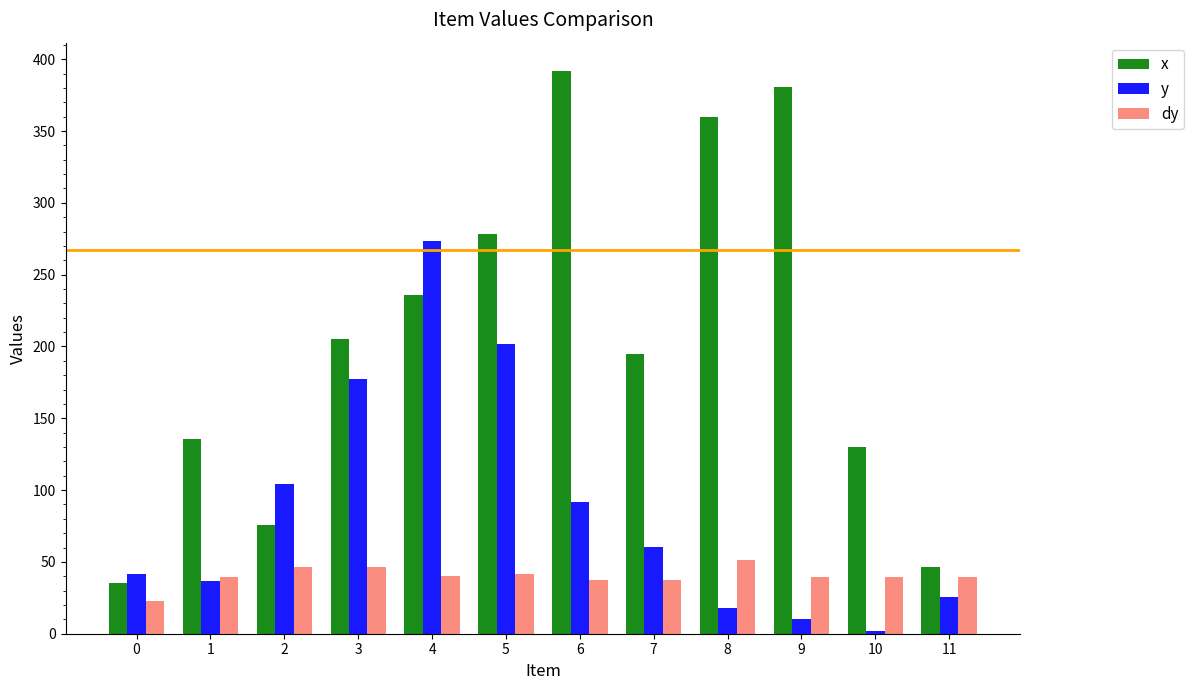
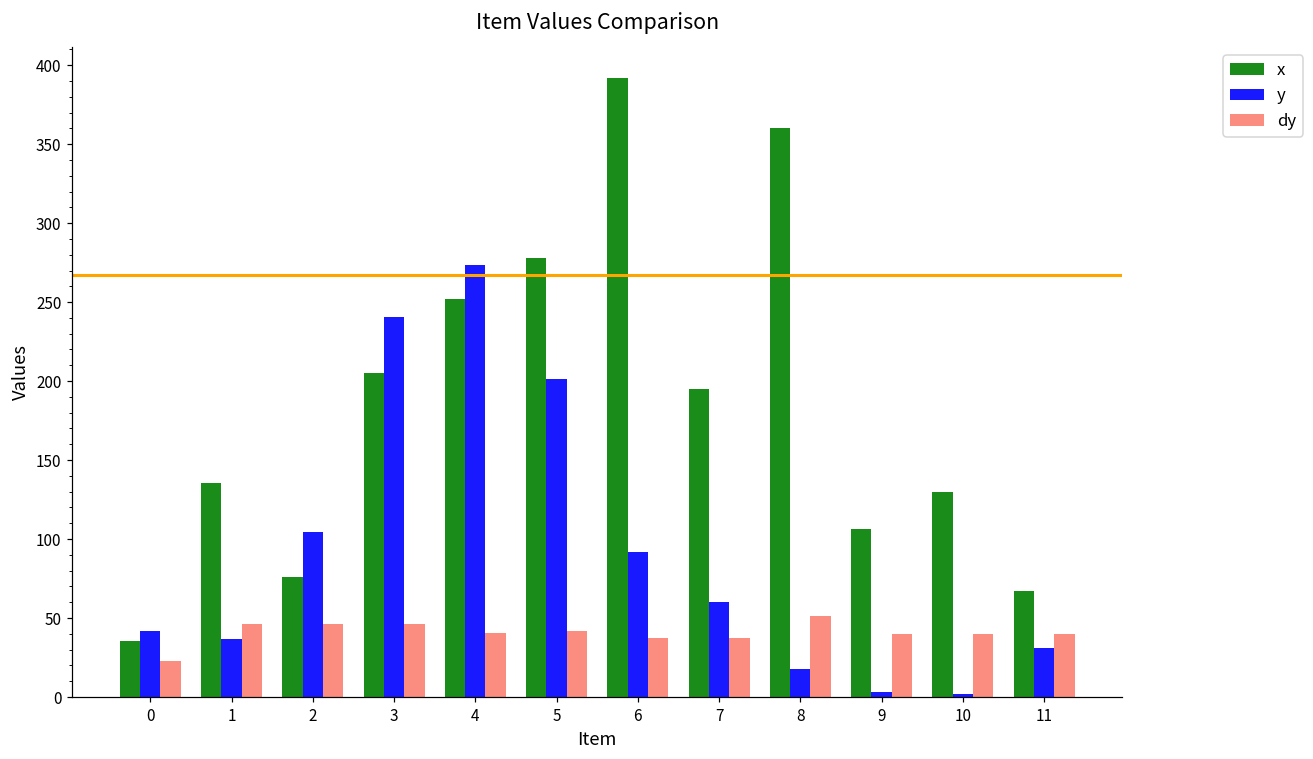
dy, 1: 40 -> 47
y, 3: 177 -> 240
x, 4: 236 -> 252
x, 9: 381 -> 107
y, 9: 10 -> 3
x, 11: 46 -> 67
y, 11: 25 -> 31
